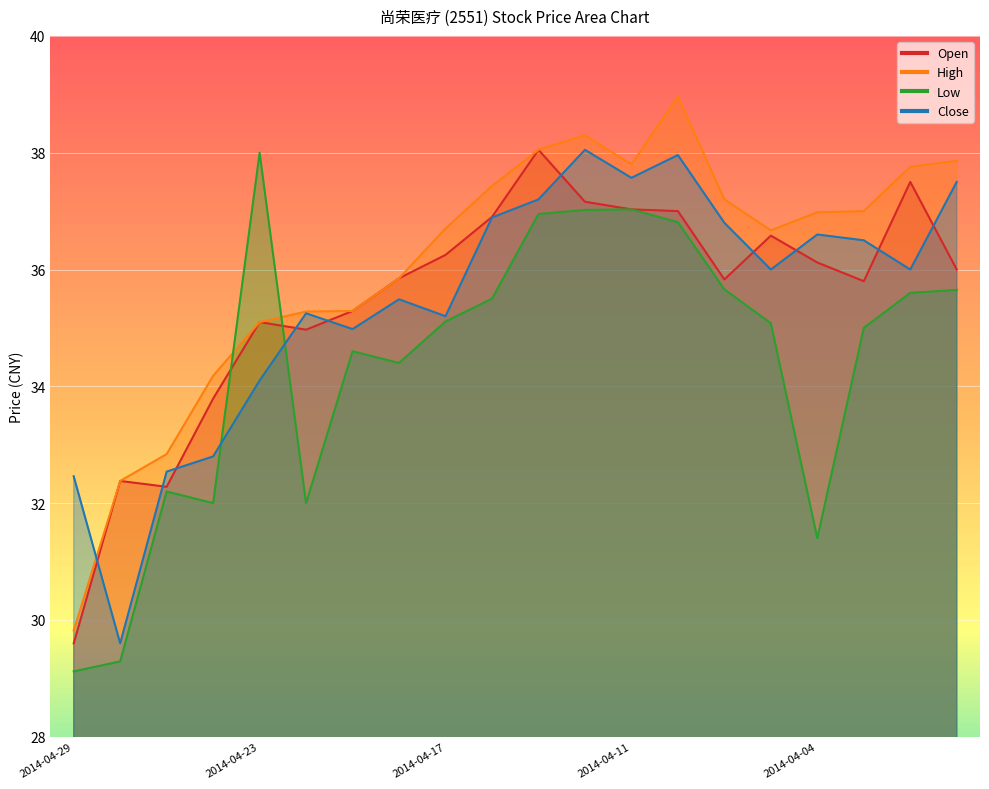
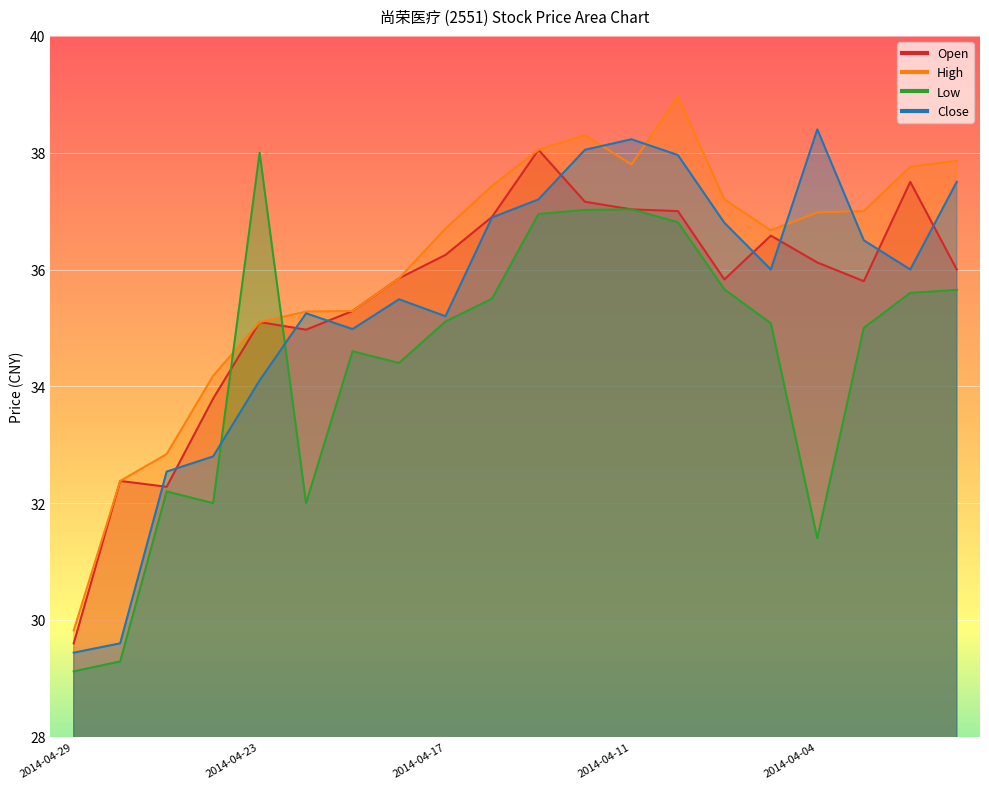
Close, 2014-04-29: 32.5 -> 29.4
Close, 2014-04-11: 37.6 -> 38.2
Close, 2014-04-04: 36.6 -> 38.4
